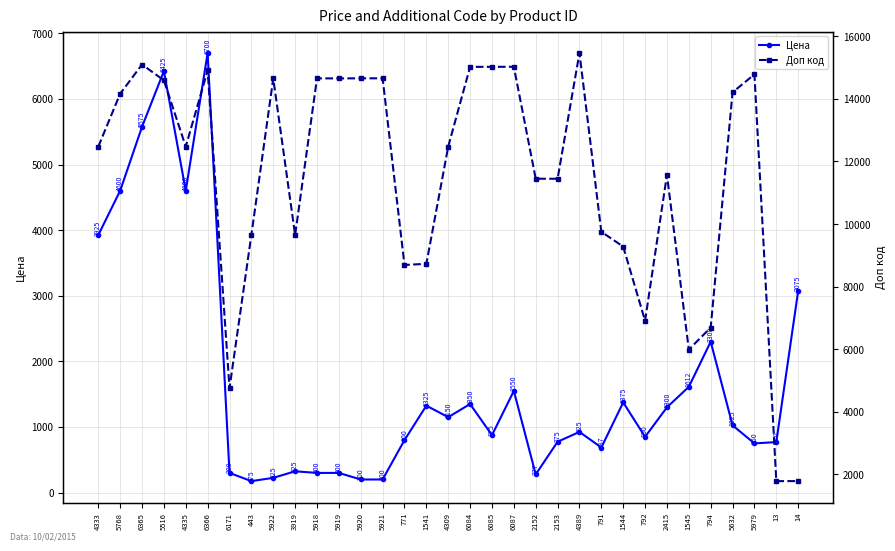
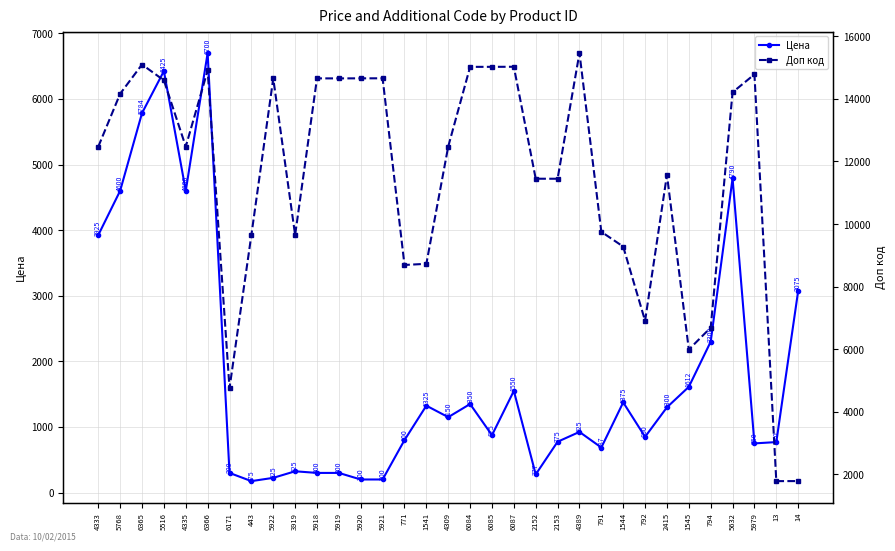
Цена, 6365: 5575 -> 5784
Цена, 5632: 1025 -> 4790
